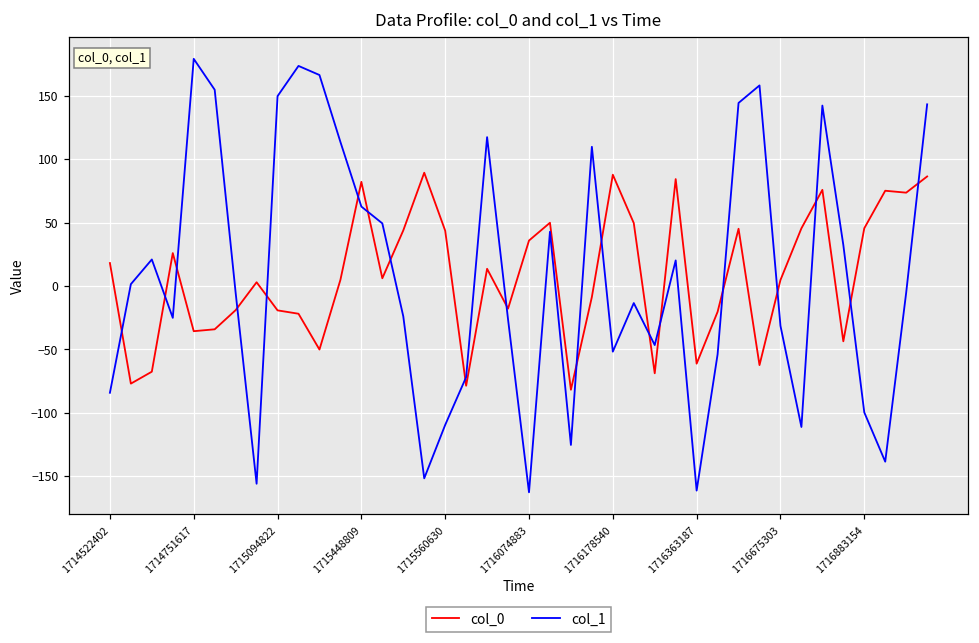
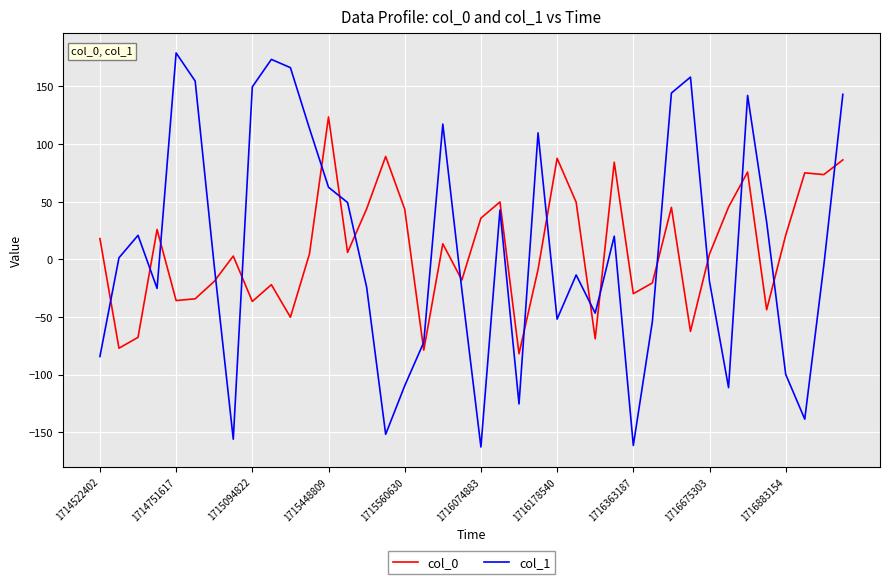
col_0, 1715094822: -19 -> -36
col_0, 1715448809: 82 -> 124
col_0, 1716363187: -61 -> -30
col_1, 1716675303: -31 -> -19
col_0, 1716883154: 45 -> 21
